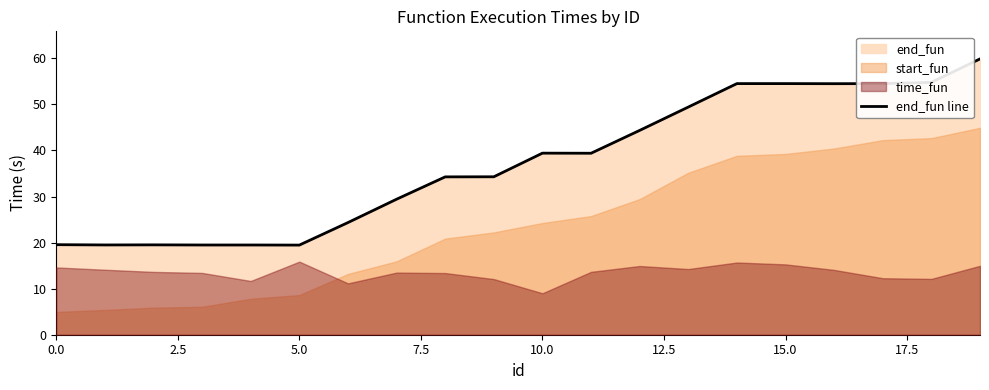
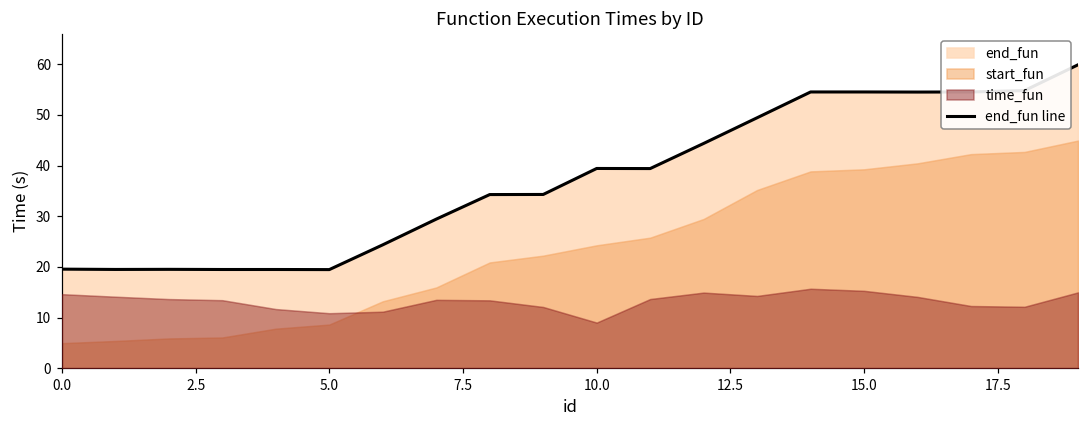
time_fun, 5.0: 16 -> 11
